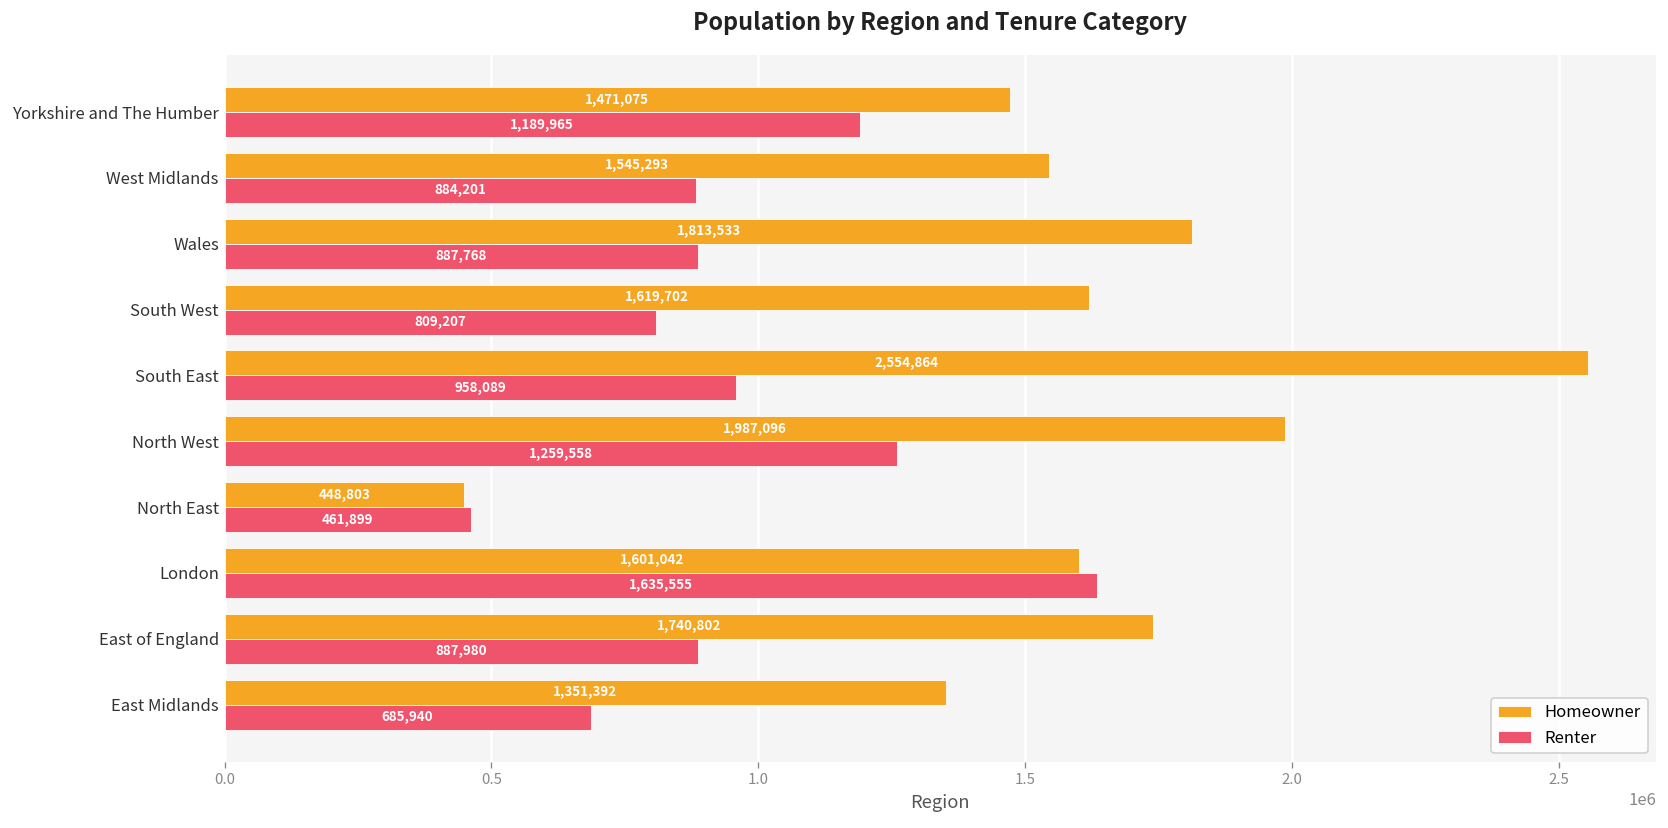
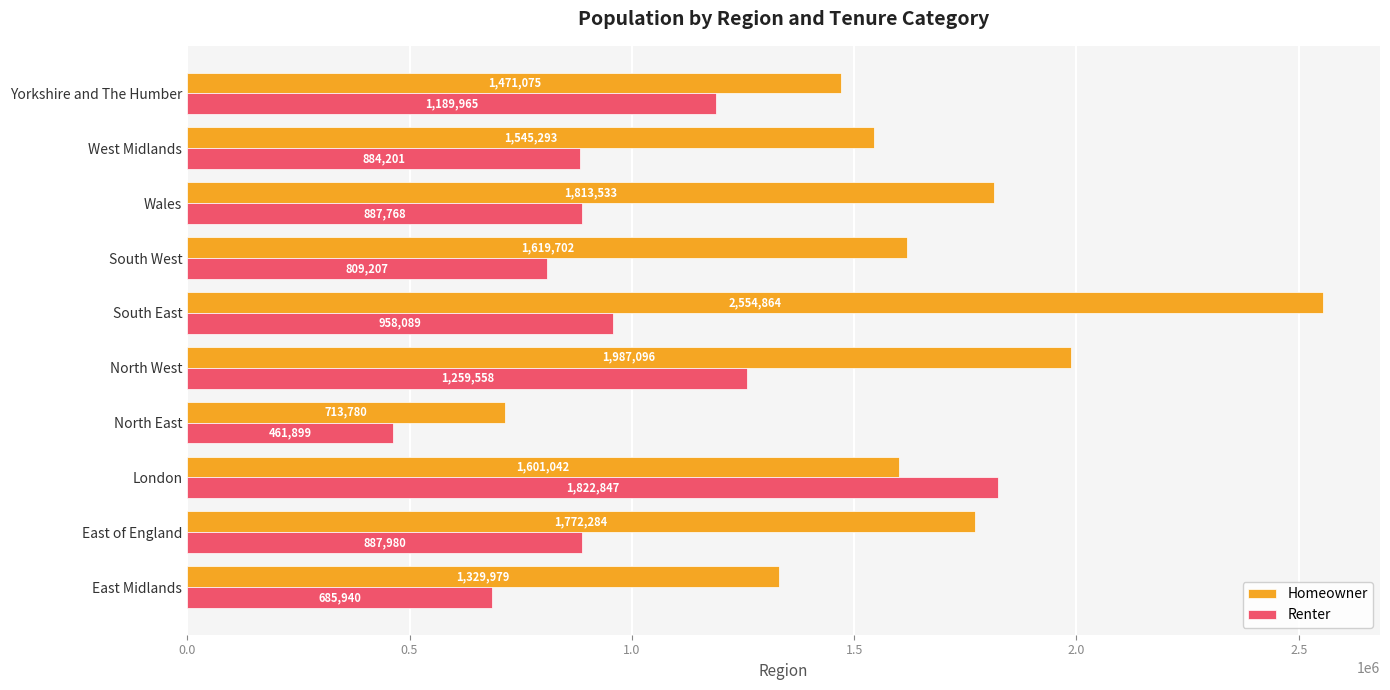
Homeowner, North East: 448,803 -> 713,780
Renter, London: 1,635,555 -> 1,822,847
Homeowner, East of England: 1,740,802 -> 1,772,284
Homeowner, East Midlands: 1,351,392 -> 1,329,979
